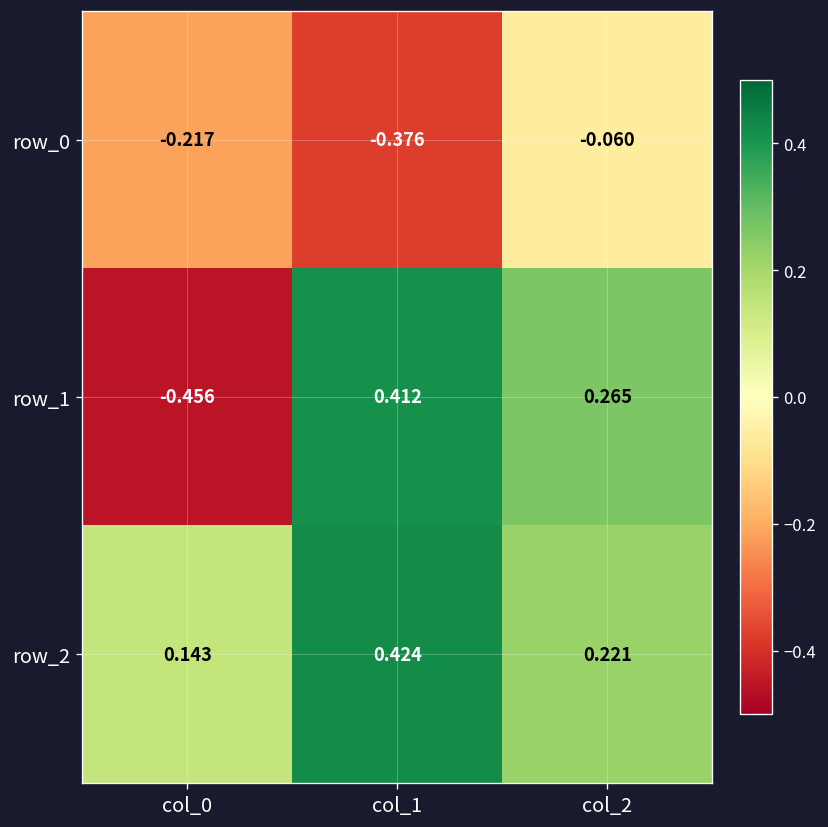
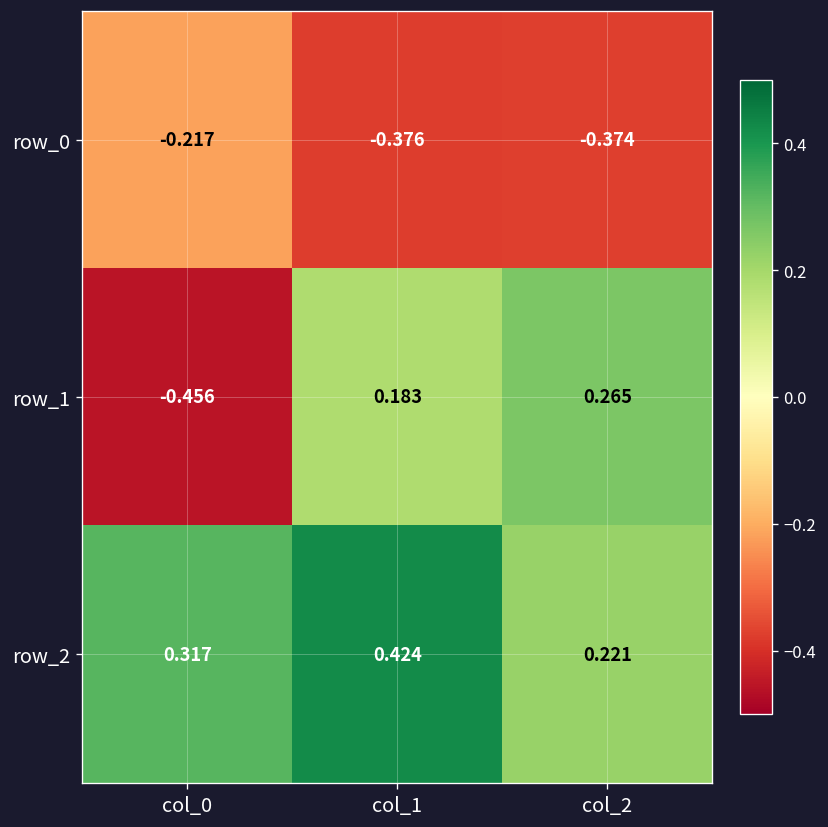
row_0, col_2: -0.060 -> -0.374
row_1, col_1: 0.412 -> 0.183
row_2, col_0: 0.143 -> 0.317
